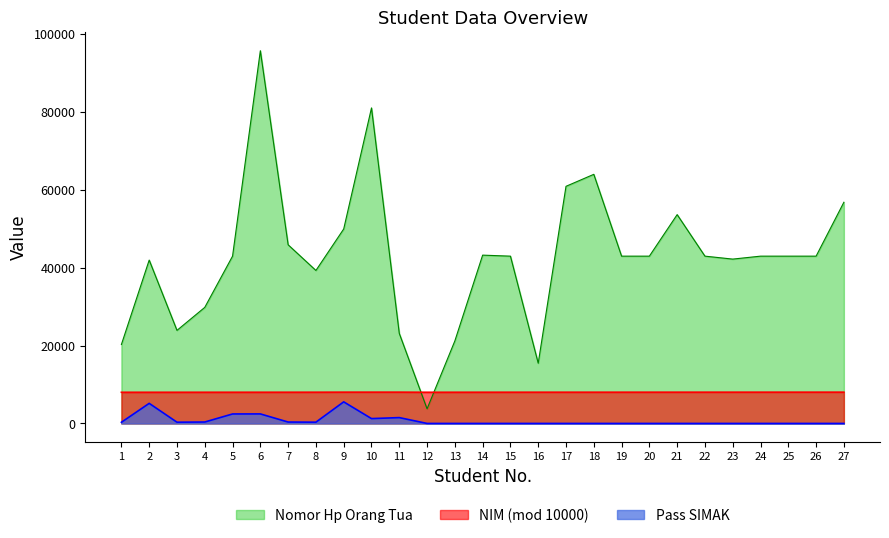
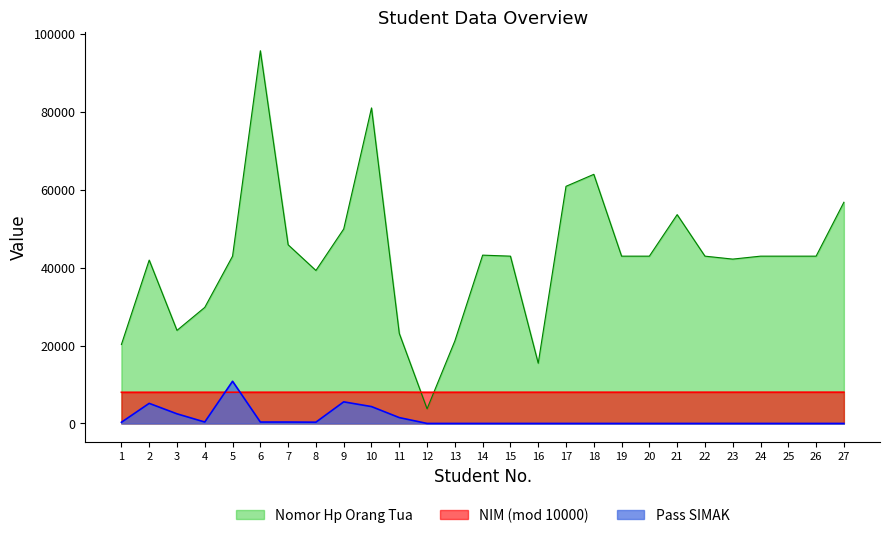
Pass SIMAK, 3: 0 -> 2000
Pass SIMAK, 5: 2000 -> 11000
Pass SIMAK, 6: 2000 -> 0
Pass SIMAK, 10: 1000 -> 4000
